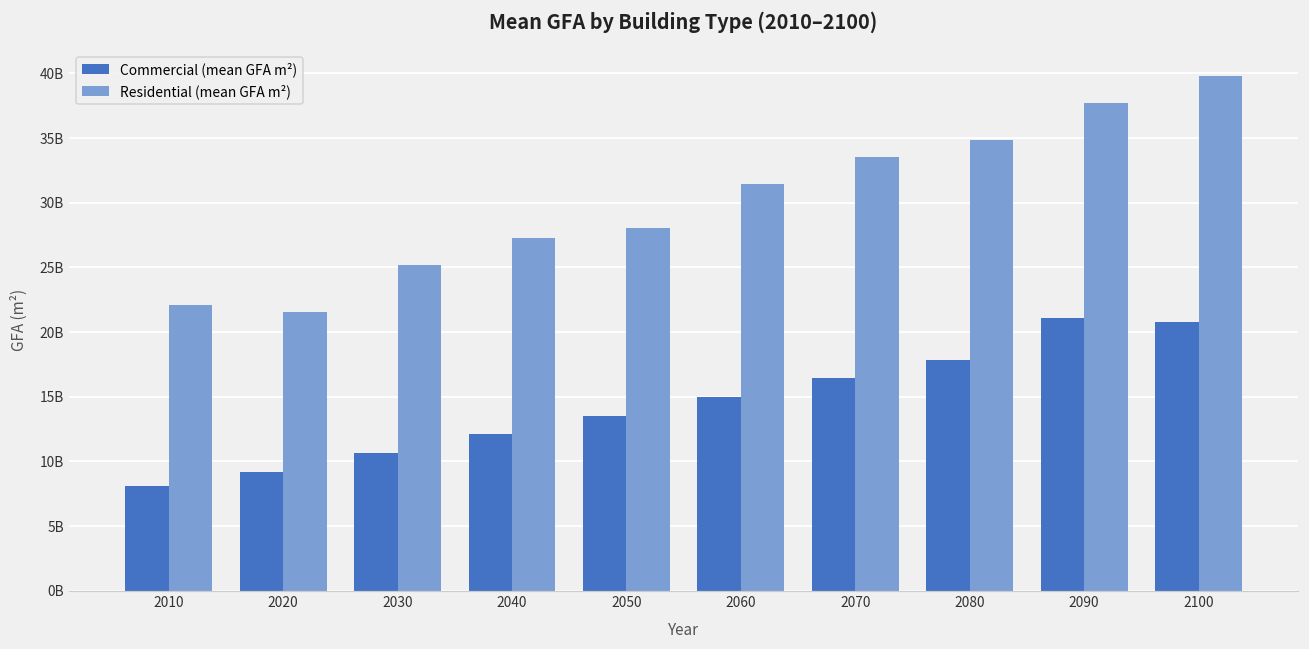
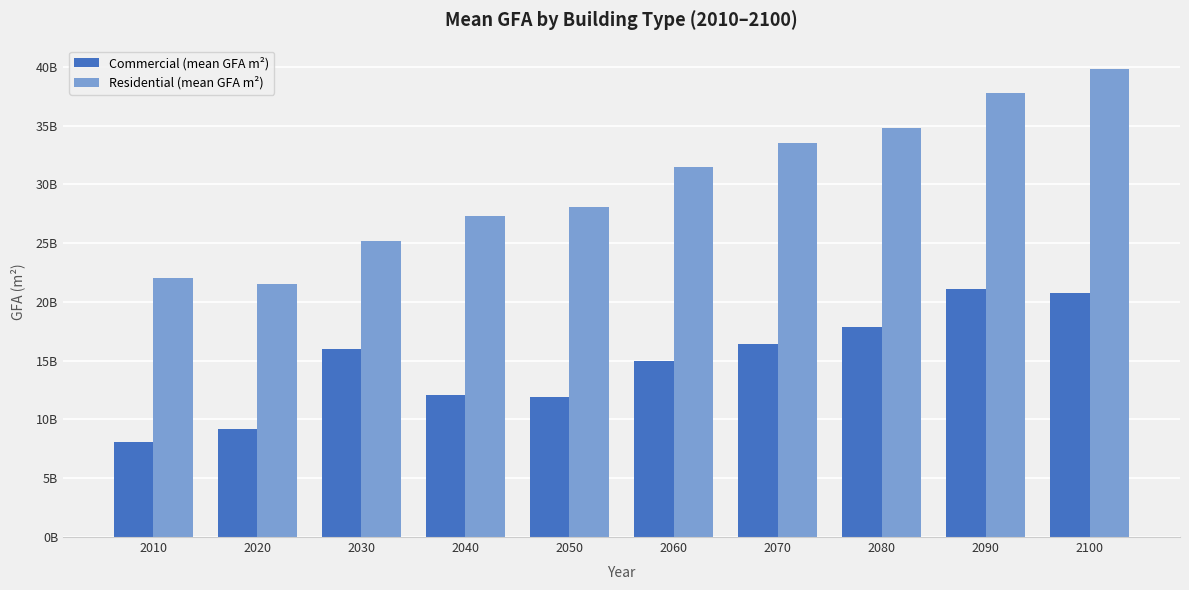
Commercial (mean GFA m²), 2030: 10700000000 -> 16000000000
Commercial (mean GFA m²), 2050: 13500000000 -> 11900000000
